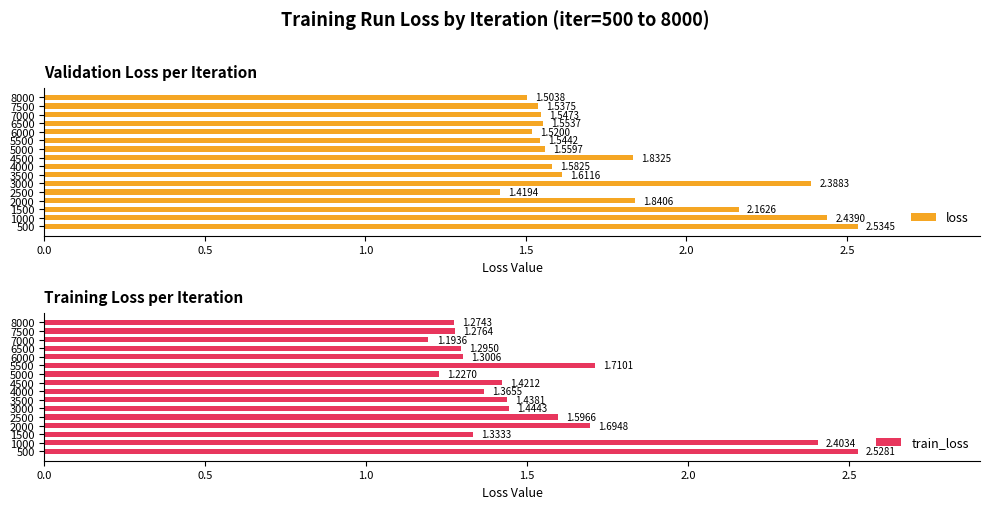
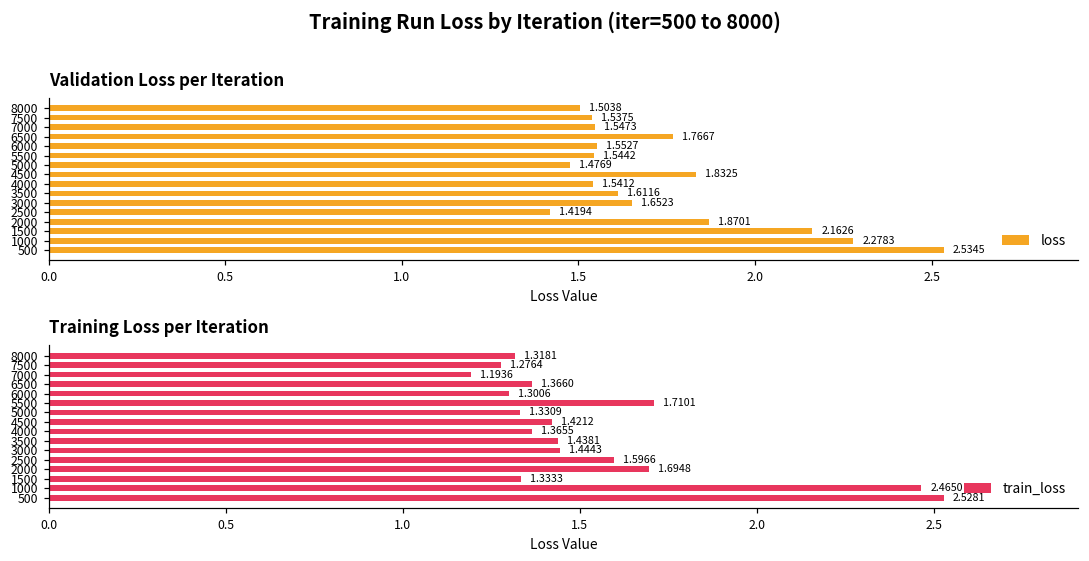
Validation Loss per Iteration, 6500: 1.5537 -> 1.7667
Validation Loss per Iteration, 6000: 1.5200 -> 1.5527
Validation Loss per Iteration, 5000: 1.5597 -> 1.4769
Validation Loss per Iteration, 4000: 1.5825 -> 1.5412
Validation Loss per Iteration, 3000: 2.3883 -> 1.6523
Validation Loss per Iteration, 2000: 1.8406 -> 1.8701
Validation Loss per Iteration, 1000: 2.4390 -> 2.2783
Training Loss per Iteration, 8000: 1.2743 -> 1.3181
Training Loss per Iteration, 6500: 1.2950 -> 1.3660
Training Loss per Iteration, 5000: 1.2270 -> 1.3309
Training Loss per Iteration, 1000: 2.4034 -> 2.4650
